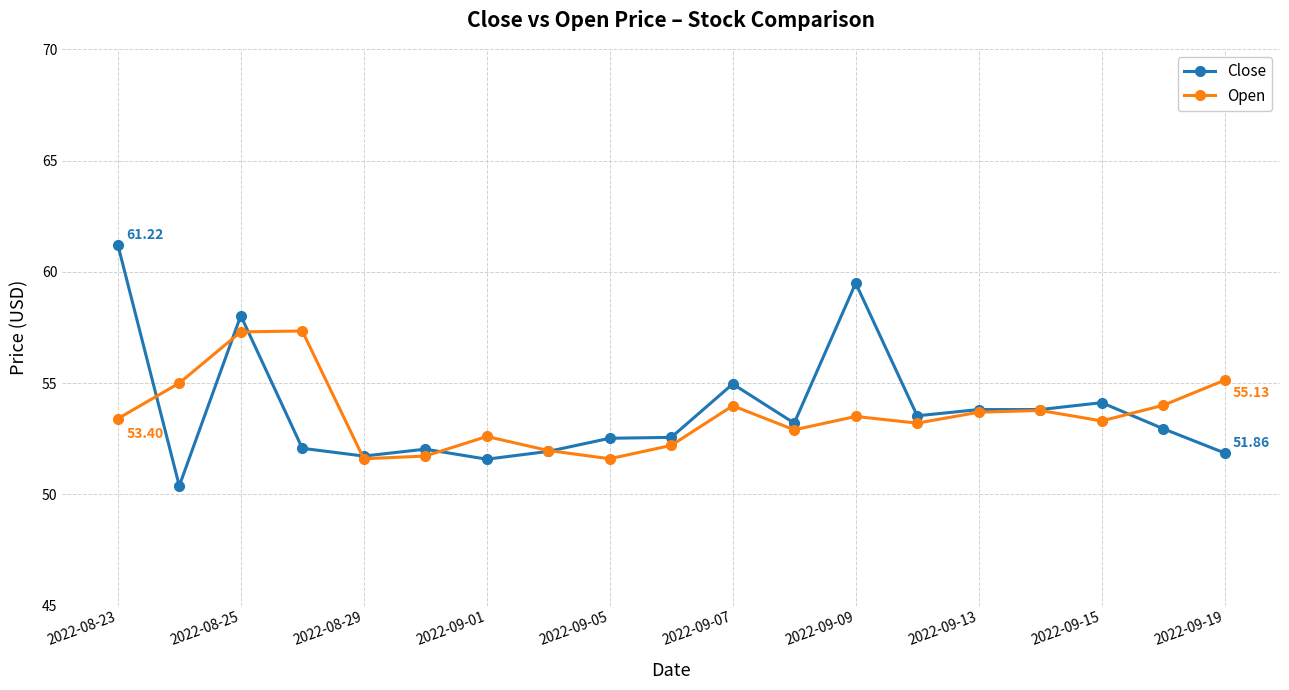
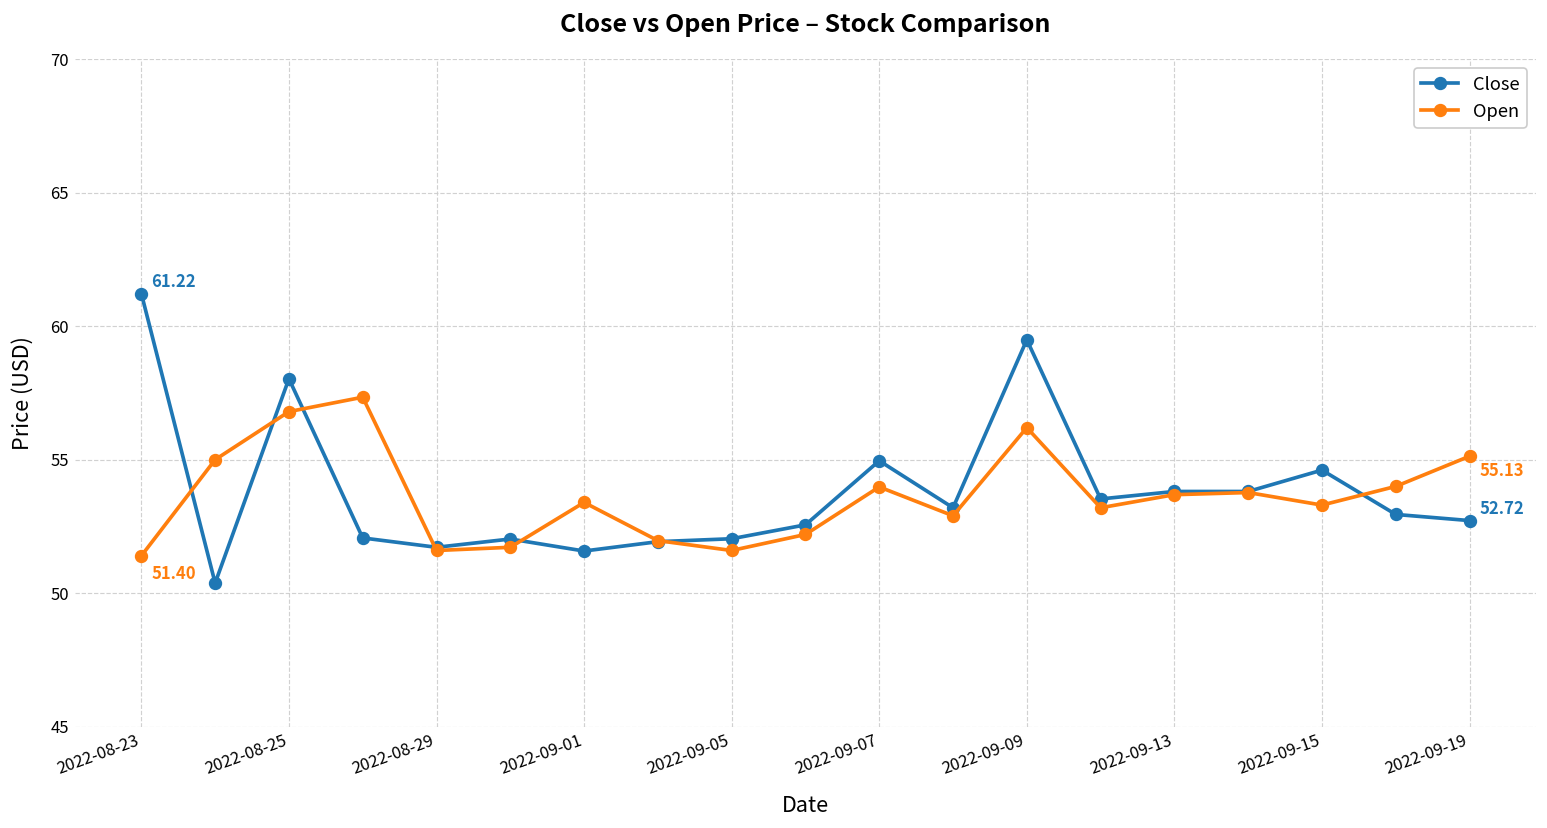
Open, 2022-08-23: 53.40 -> 51.40
Open, 2022-08-25: 57.3 -> 56.8
Open, 2022-09-01: 52.6 -> 53.4
Close, 2022-09-05: 52.5 -> 52.0
Open, 2022-09-09: 53.5 -> 56.2
Close, 2022-09-15: 54.1 -> 54.6
Close, 2022-09-19: 51.86 -> 52.72
